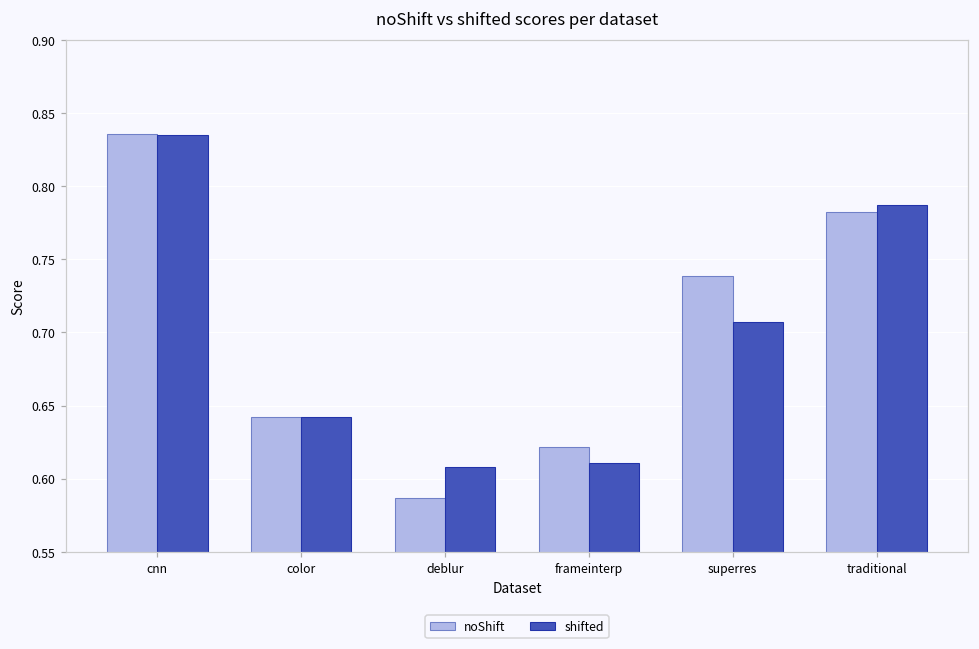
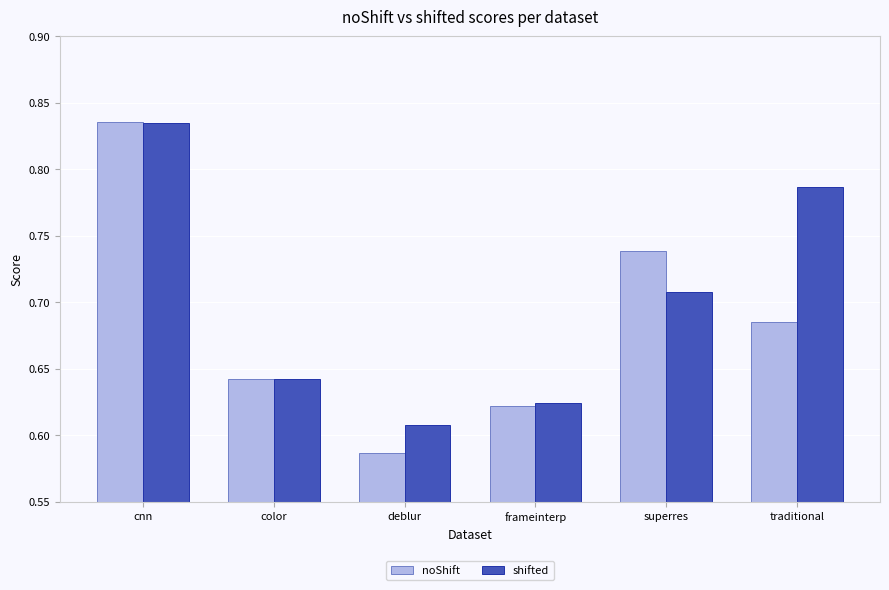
shifted, frameinterp: 0.611 -> 0.624
noShift, traditional: 0.782 -> 0.685
